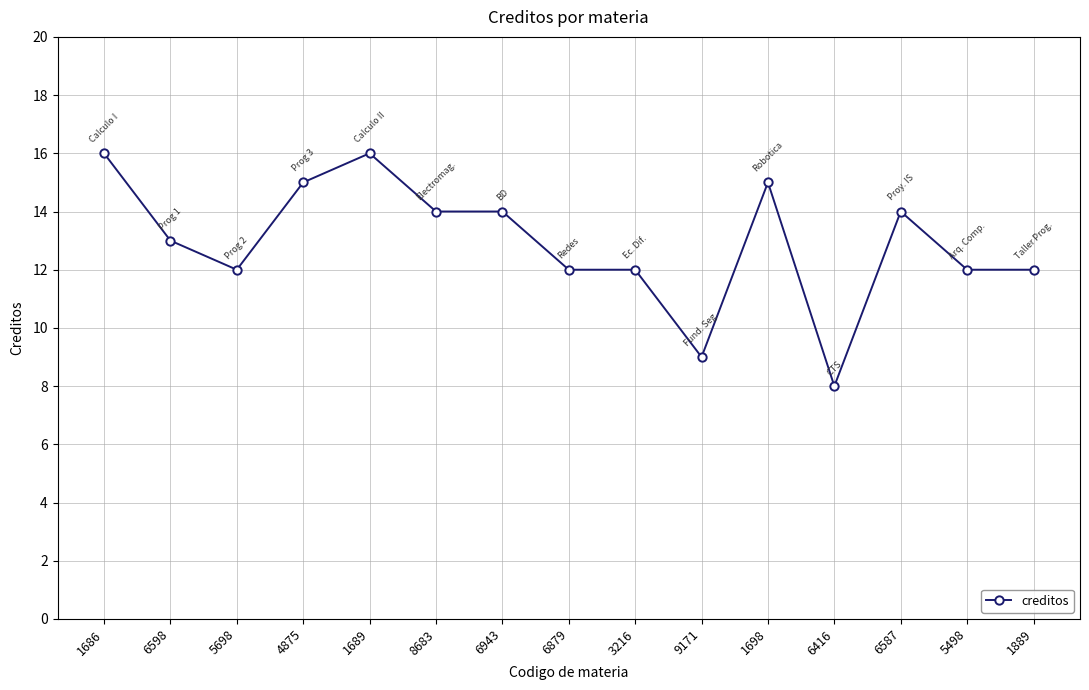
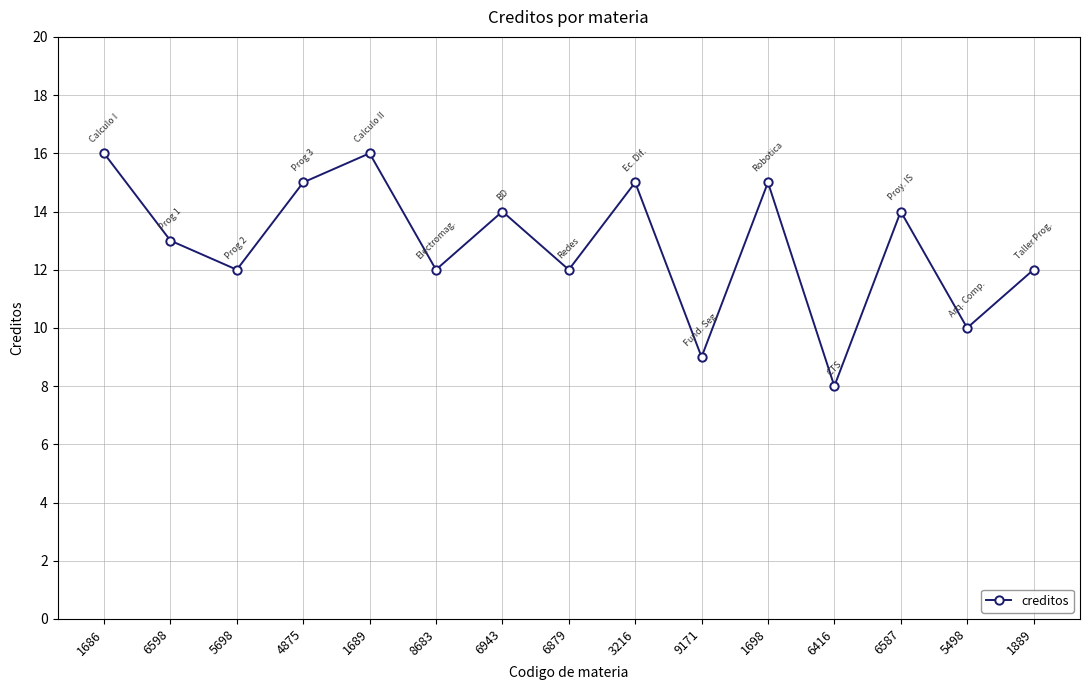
8683: 14 -> 12
3216: 12 -> 15
5498: 12 -> 10
